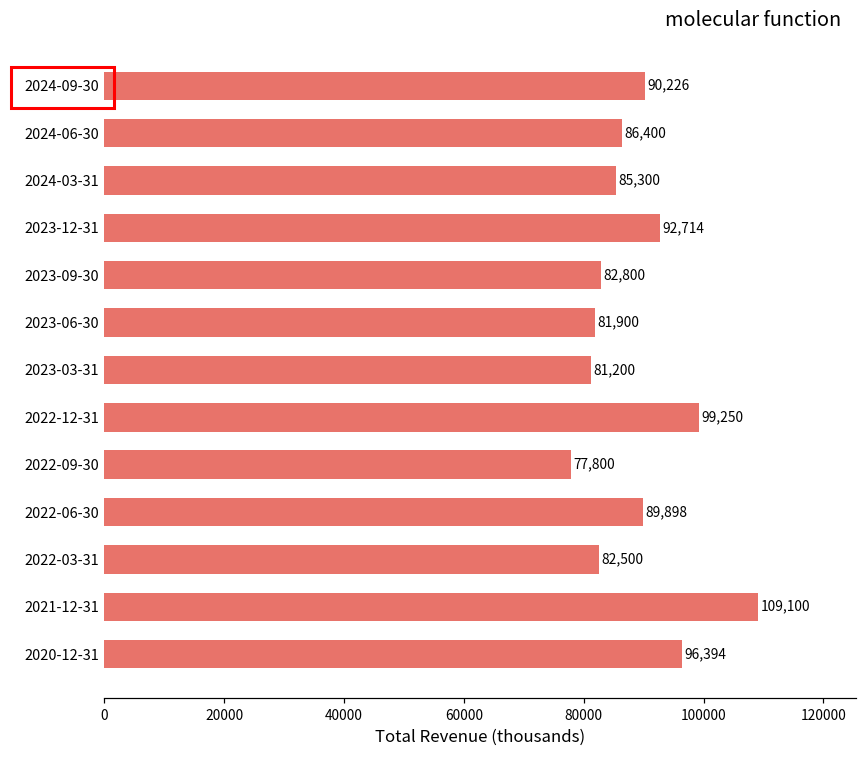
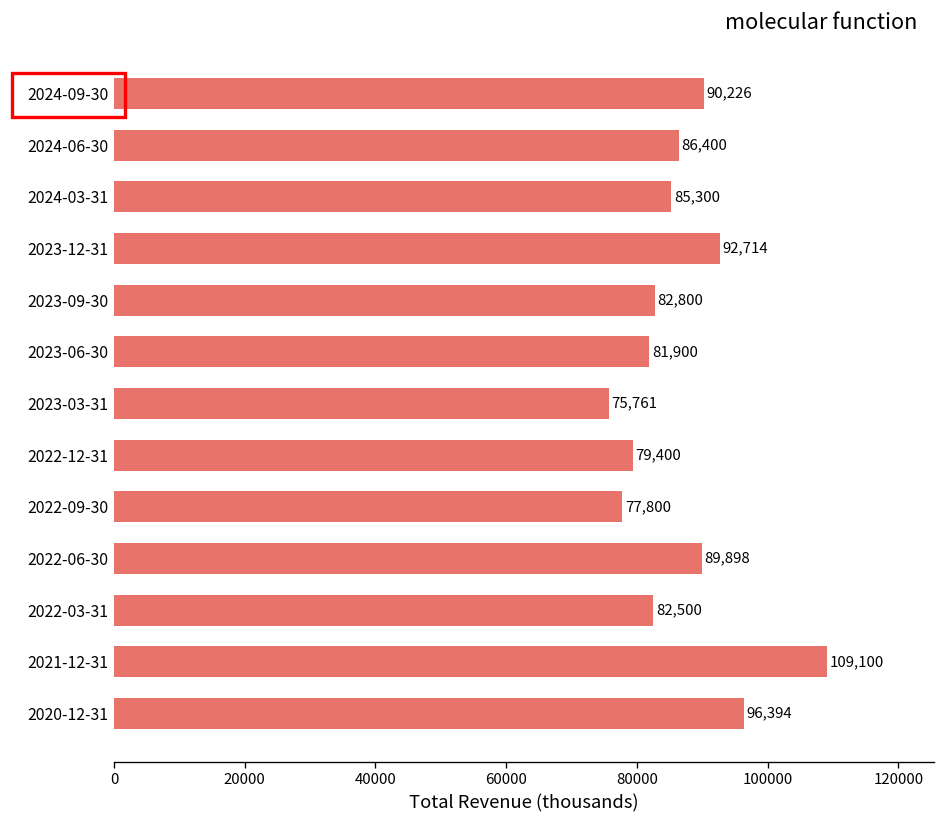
2023-03-31: 81,200 -> 75,761
2022-12-31: 99,250 -> 79,400
